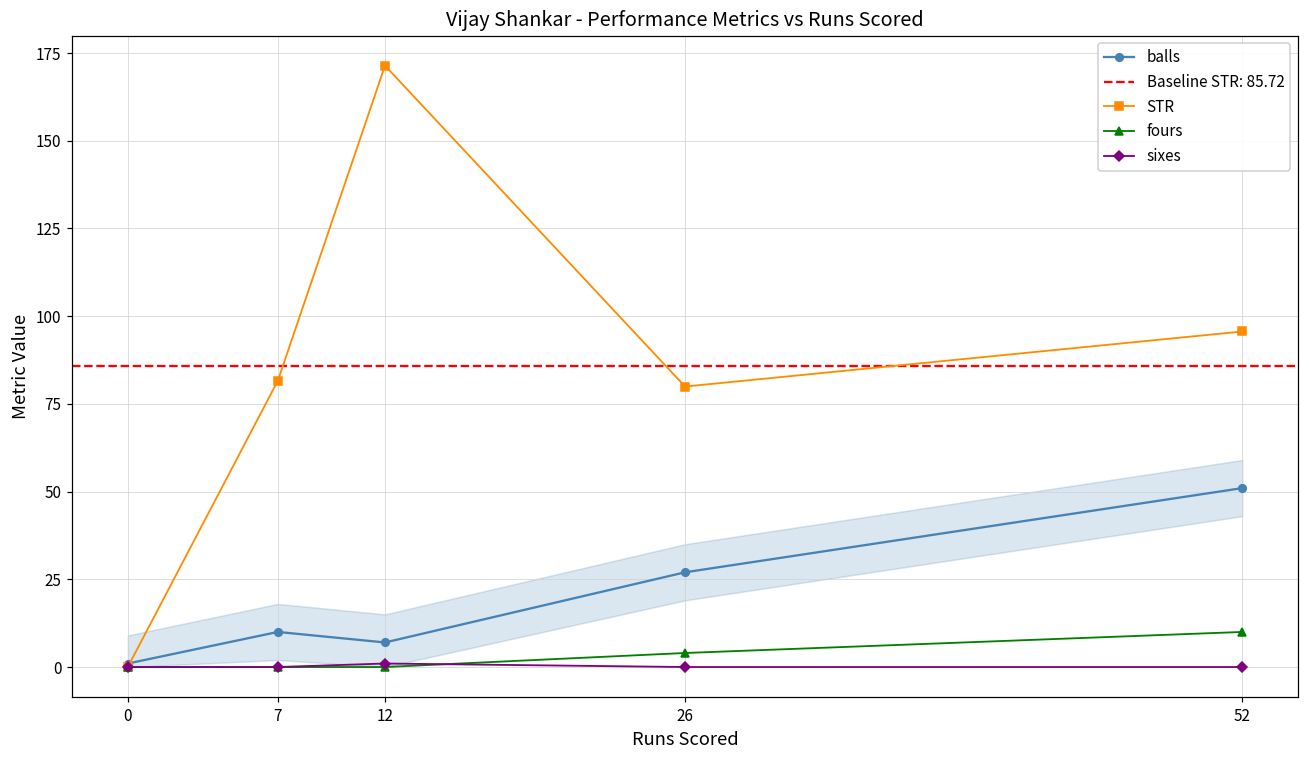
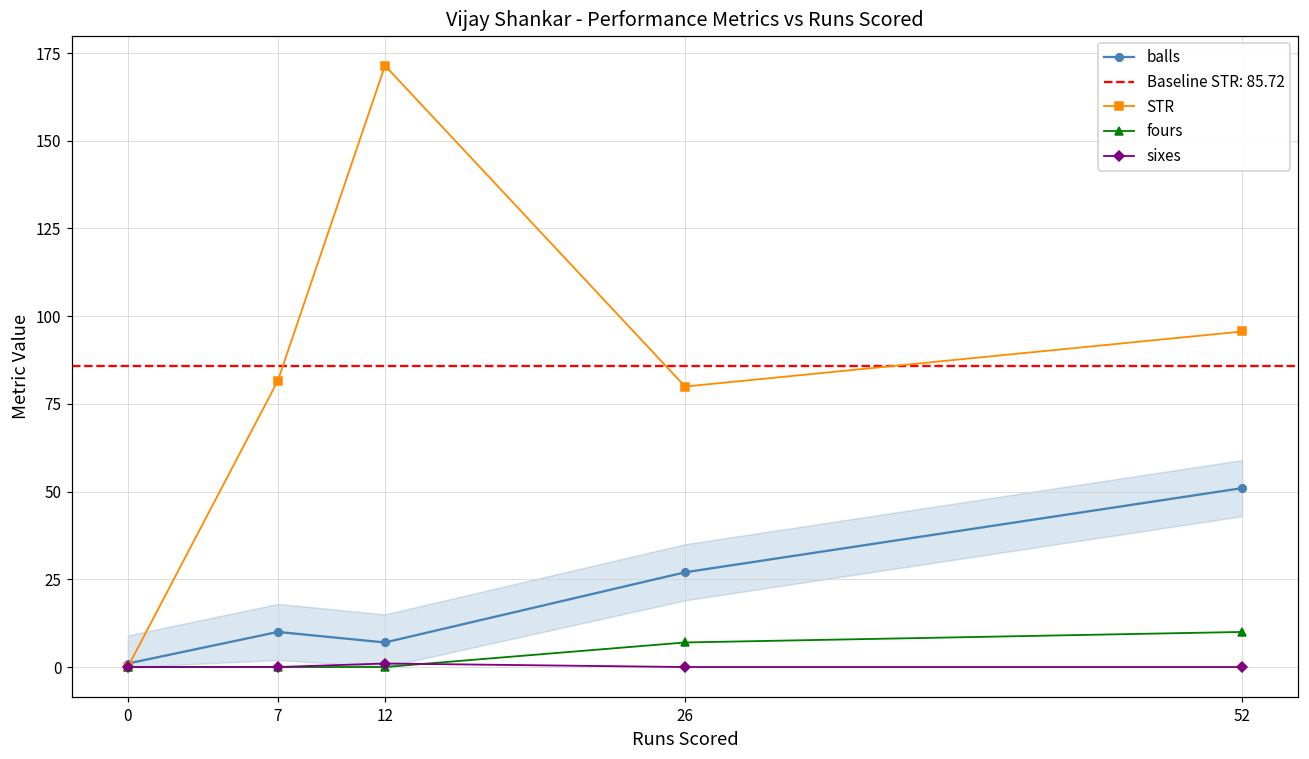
fours, 26: 4 -> 7
